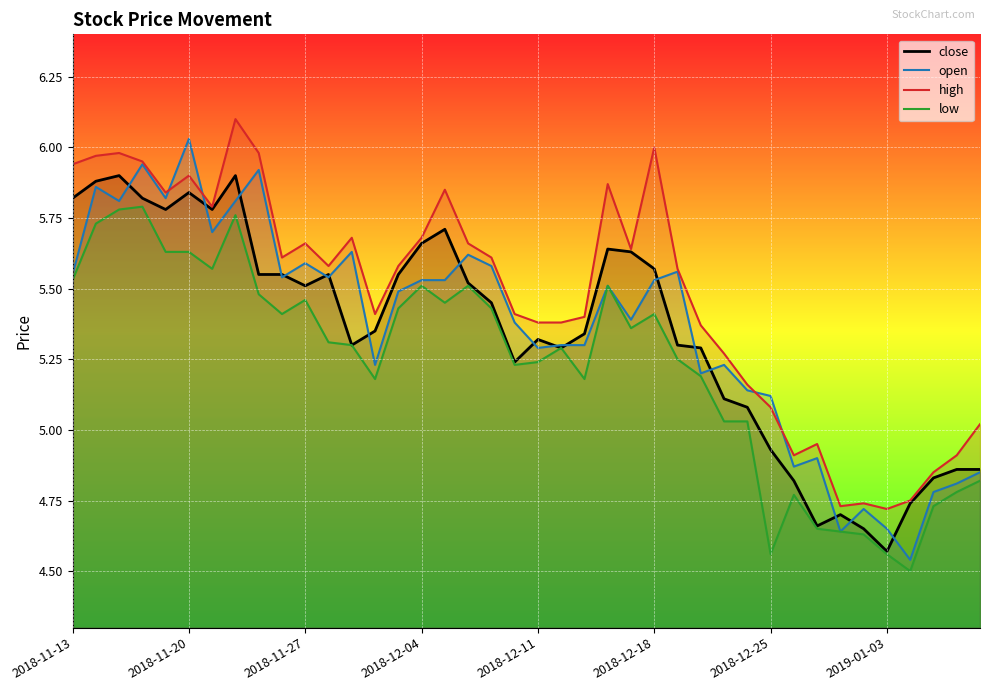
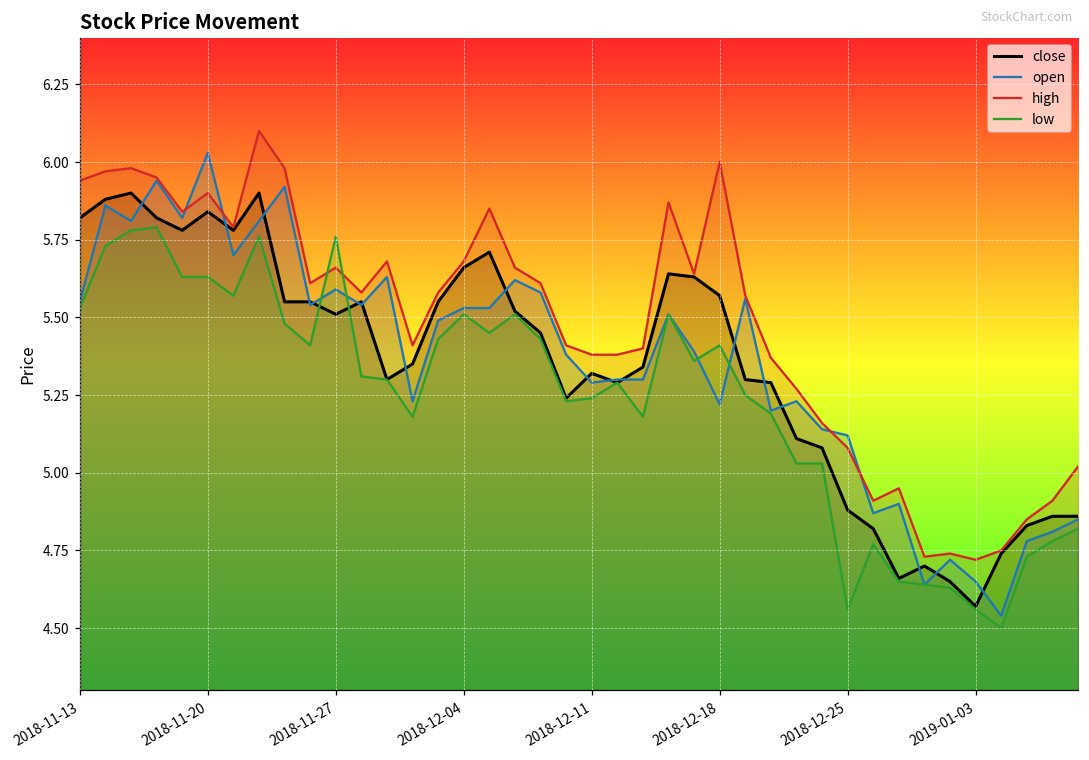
low, 2018-11-27: 5.46 -> 5.76
open, 2018-12-18: 5.53 -> 5.22
close, 2018-12-25: 4.93 -> 4.88
